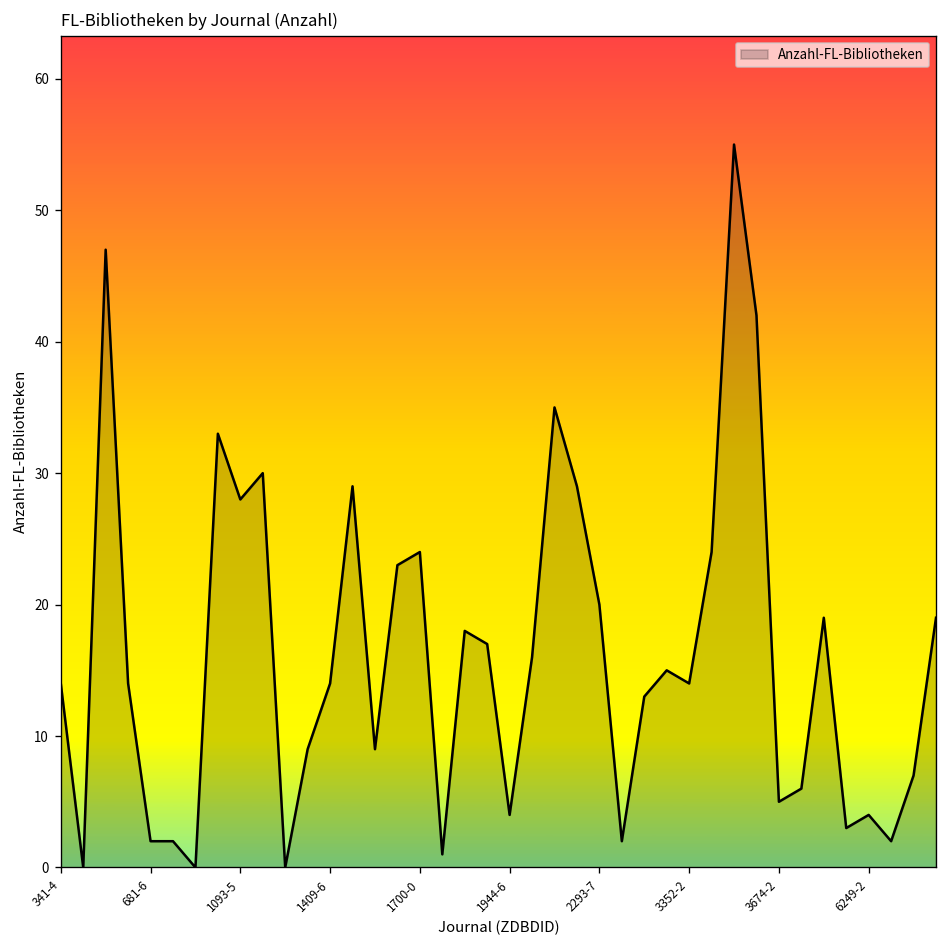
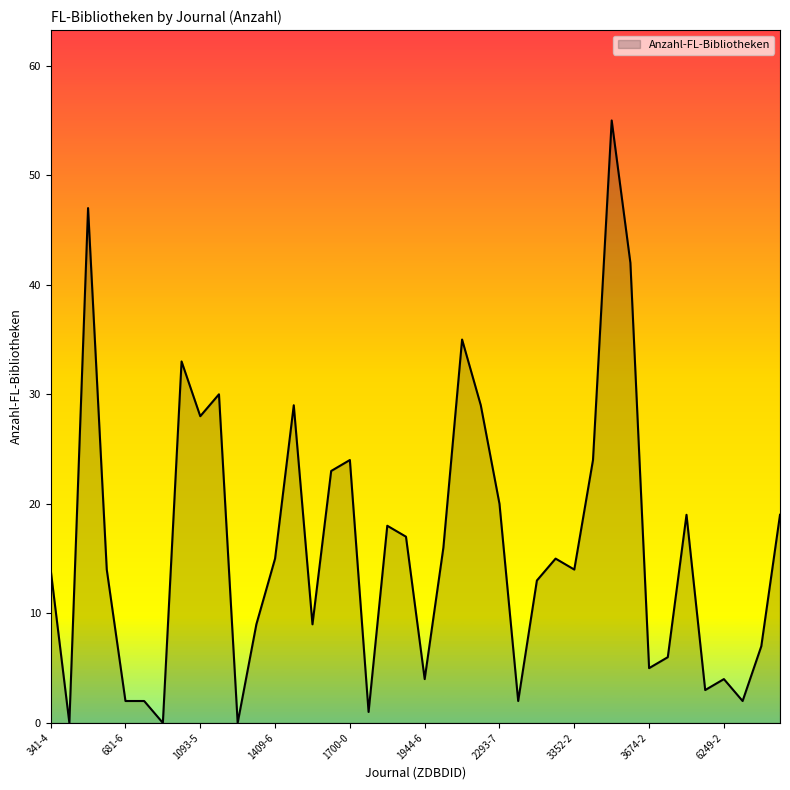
1409-6: 14 -> 15
